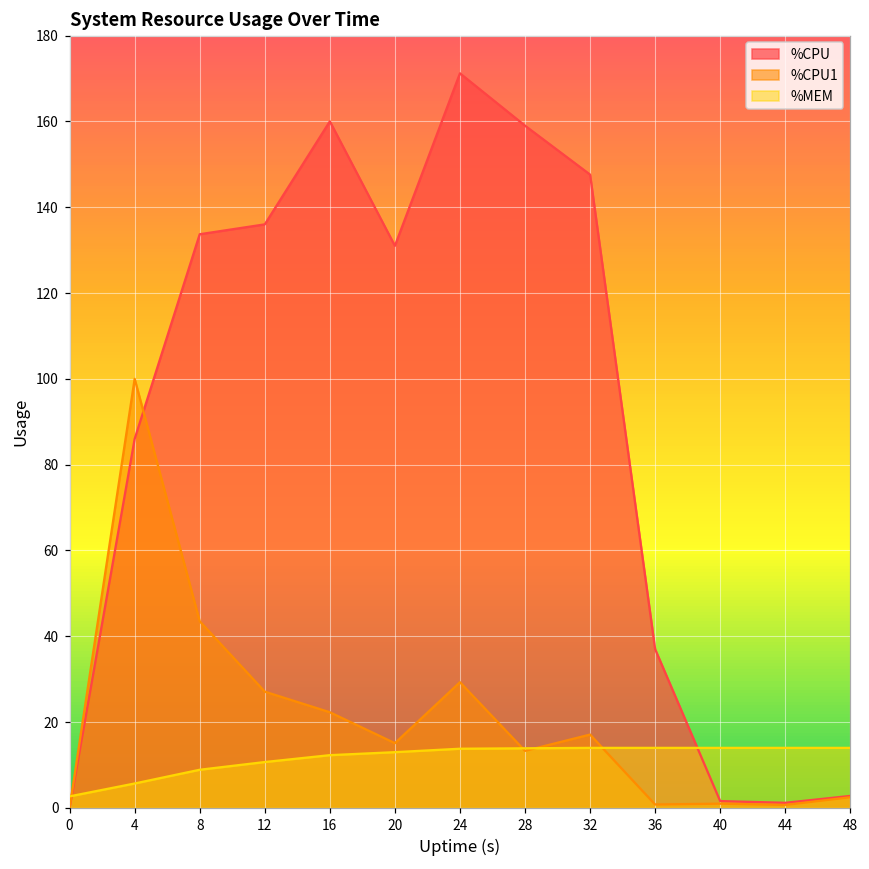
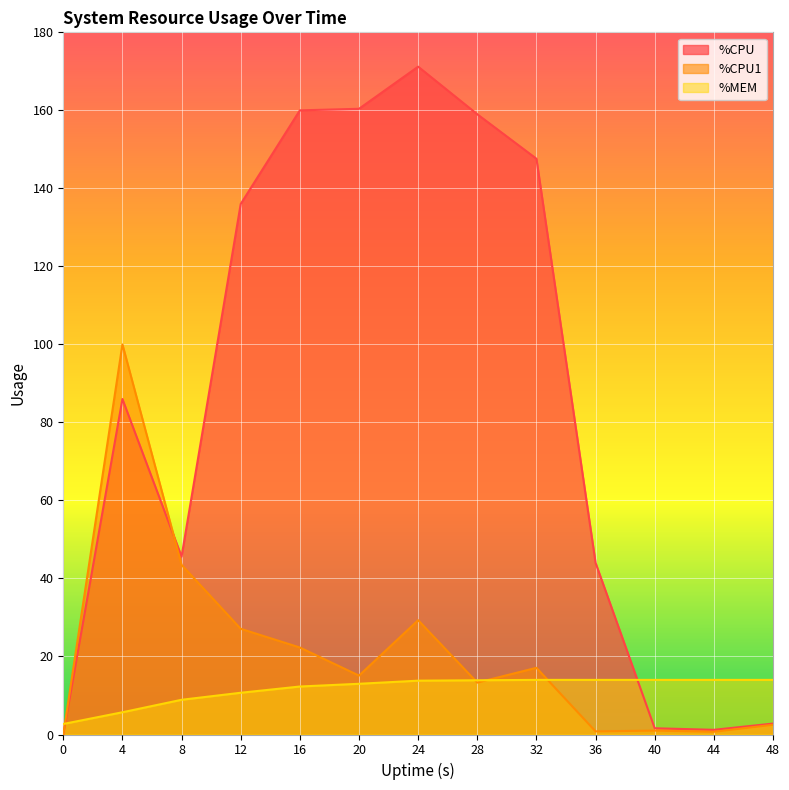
%CPU, 8: 134 -> 46
%CPU, 20: 131 -> 160
%CPU, 36: 37 -> 44
